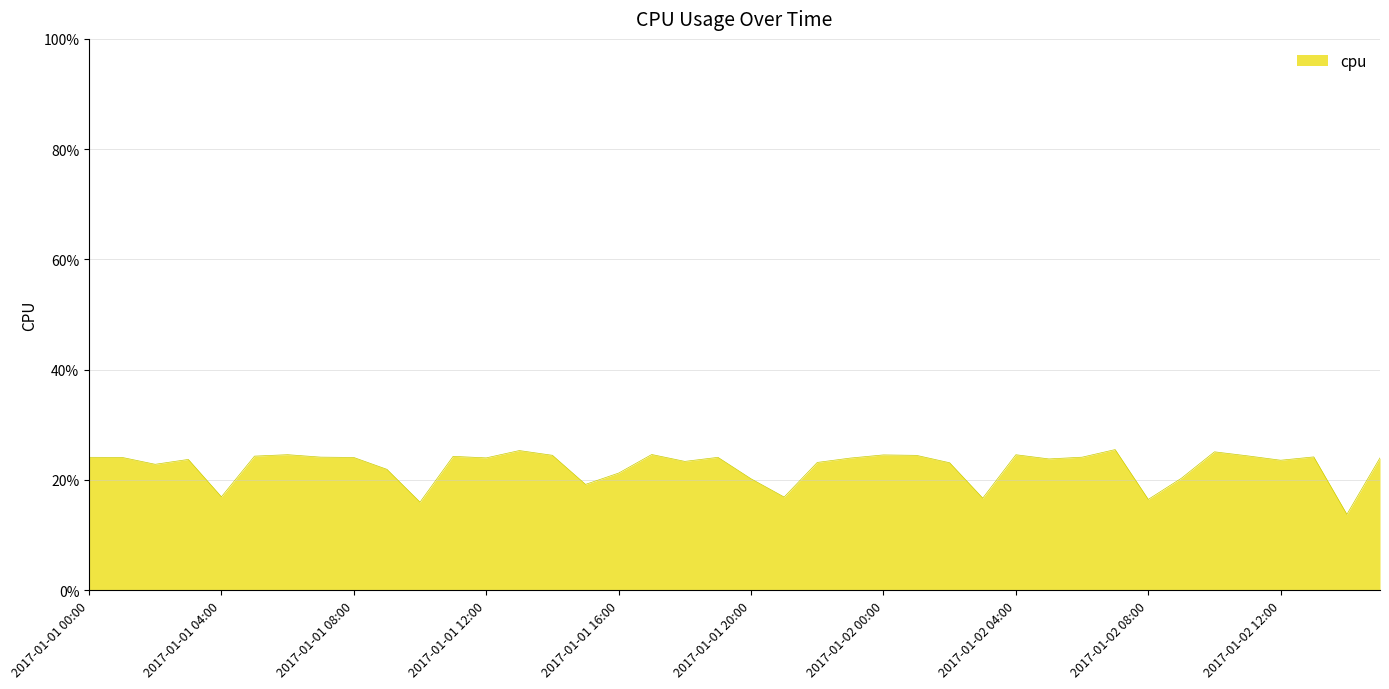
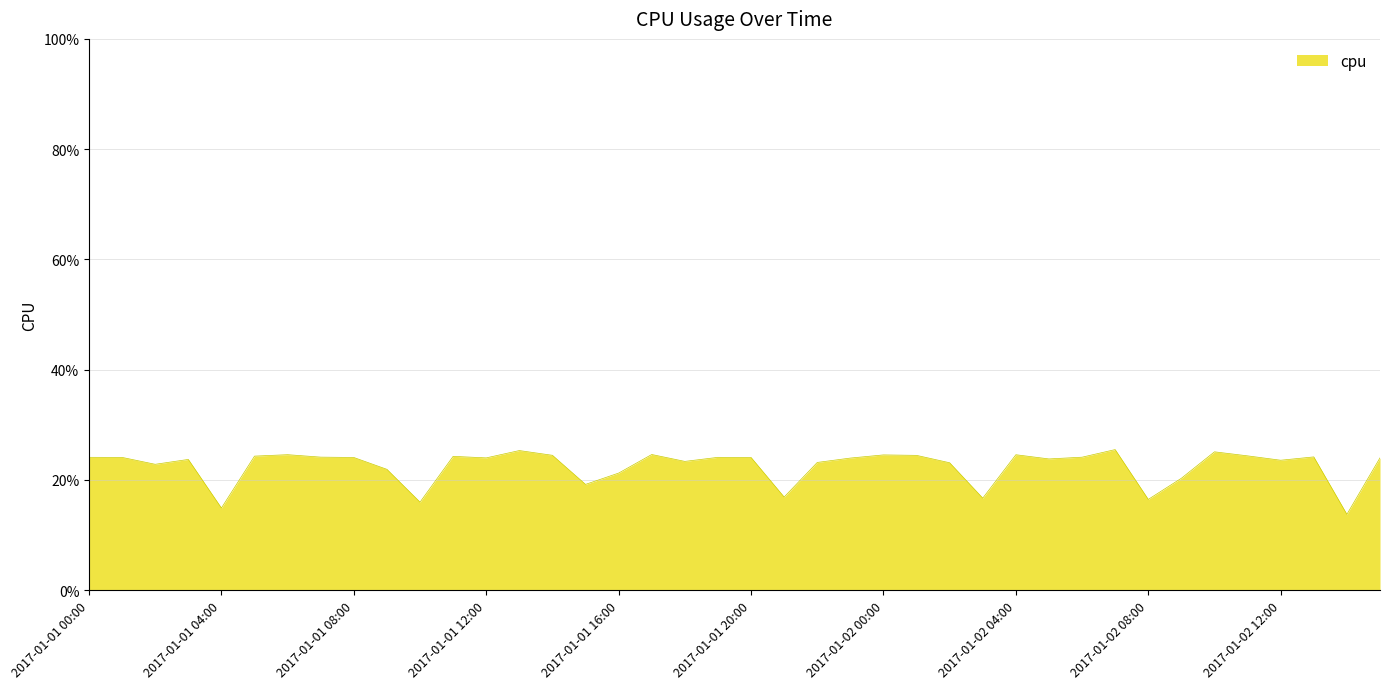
2017-01-01 04:00: 17% -> 15%
2017-01-01 20:00: 20% -> 24%
